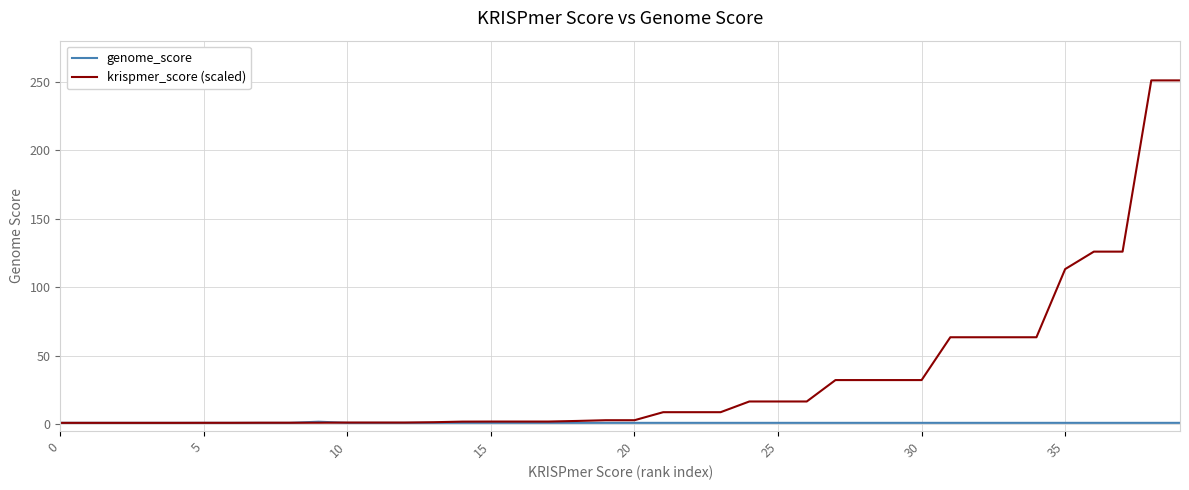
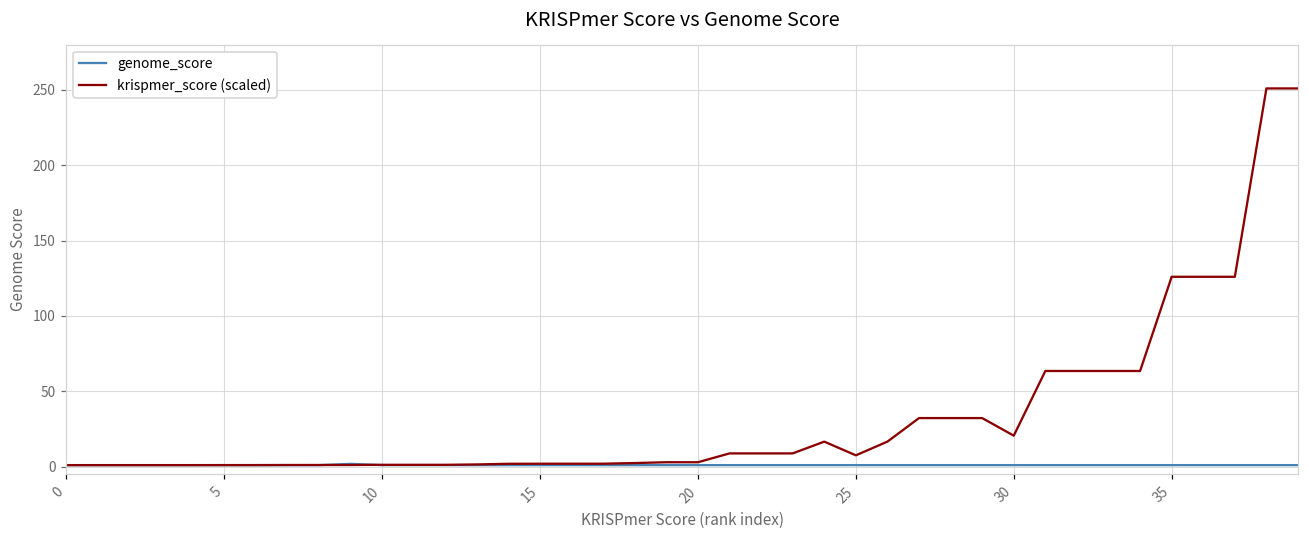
krispmer_score (scaled), 25: 17 -> 8
krispmer_score (scaled), 30: 32 -> 21
krispmer_score (scaled), 35: 113 -> 126
